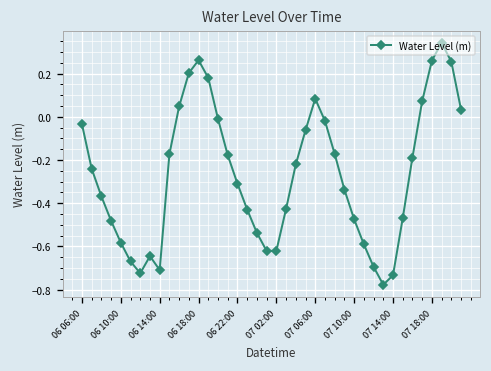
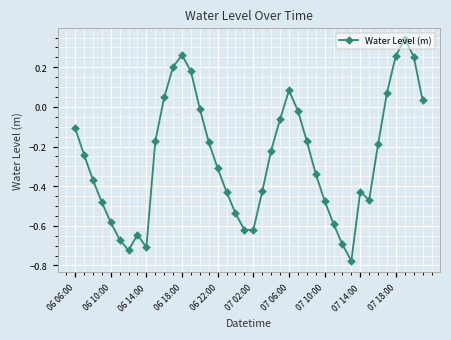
06 06:00: -0.03 -> -0.11
07 14:00: -0.73 -> -0.43
